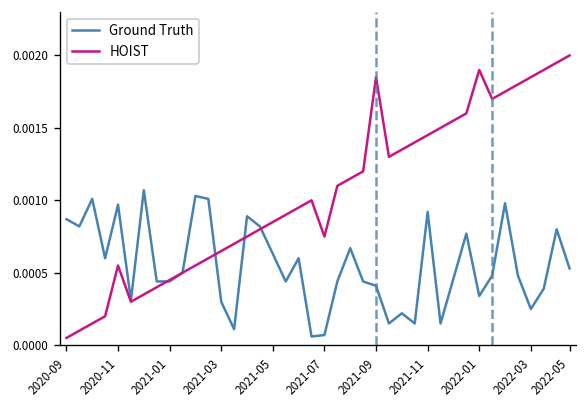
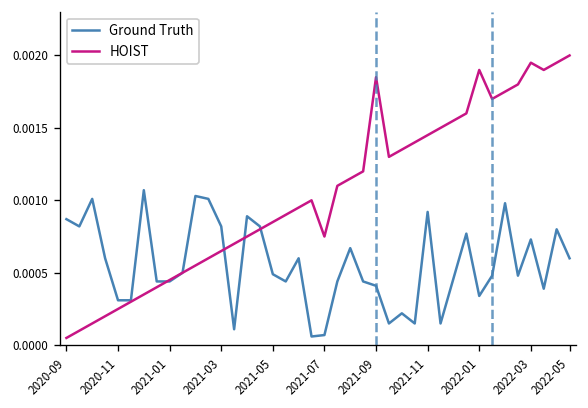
Ground Truth, 2020-11: 0.00097 -> 0.00031
HOIST, 2020-11: 0.00055 -> 0.00025
Ground Truth, 2021-03: 0.00030 -> 0.00082
Ground Truth, 2021-05: 0.00063 -> 0.00049
Ground Truth, 2022-03: 0.00025 -> 0.00073
HOIST, 2022-03: 0.00185 -> 0.00195
Ground Truth, 2022-05: 0.00053 -> 0.00060
